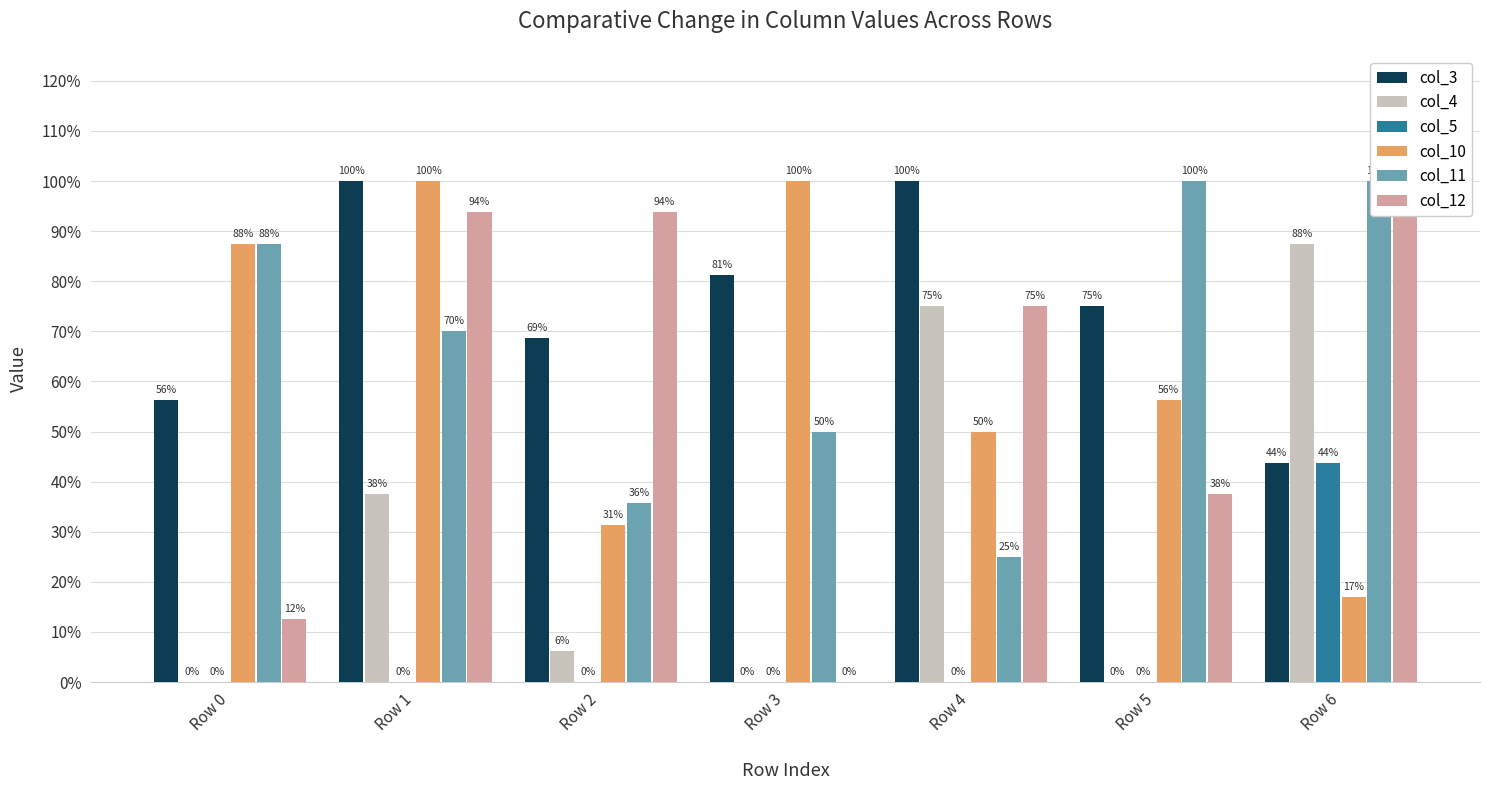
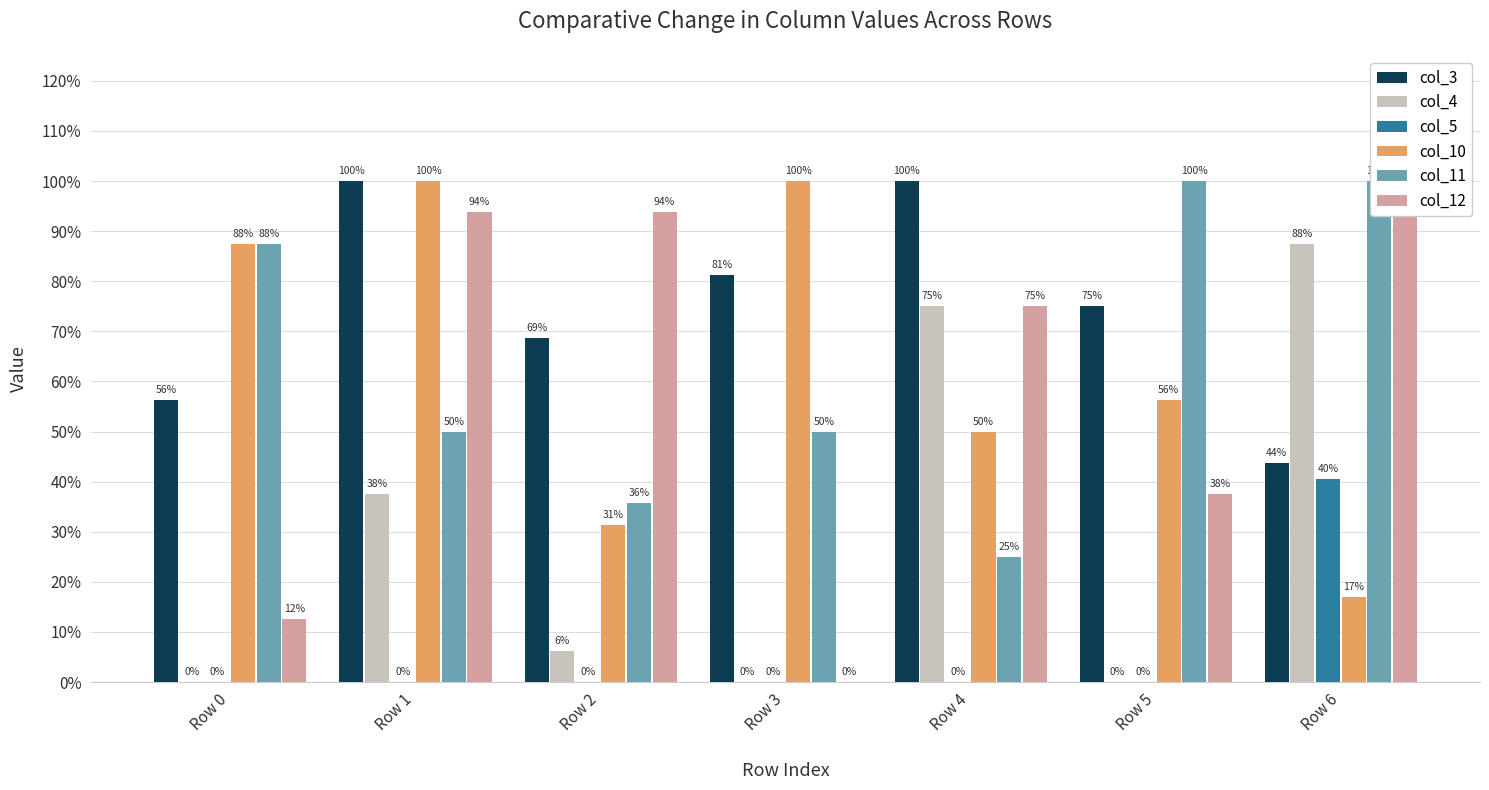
col_11, Row 1: 70% -> 50%
col_5, Row 6: 44% -> 40%
